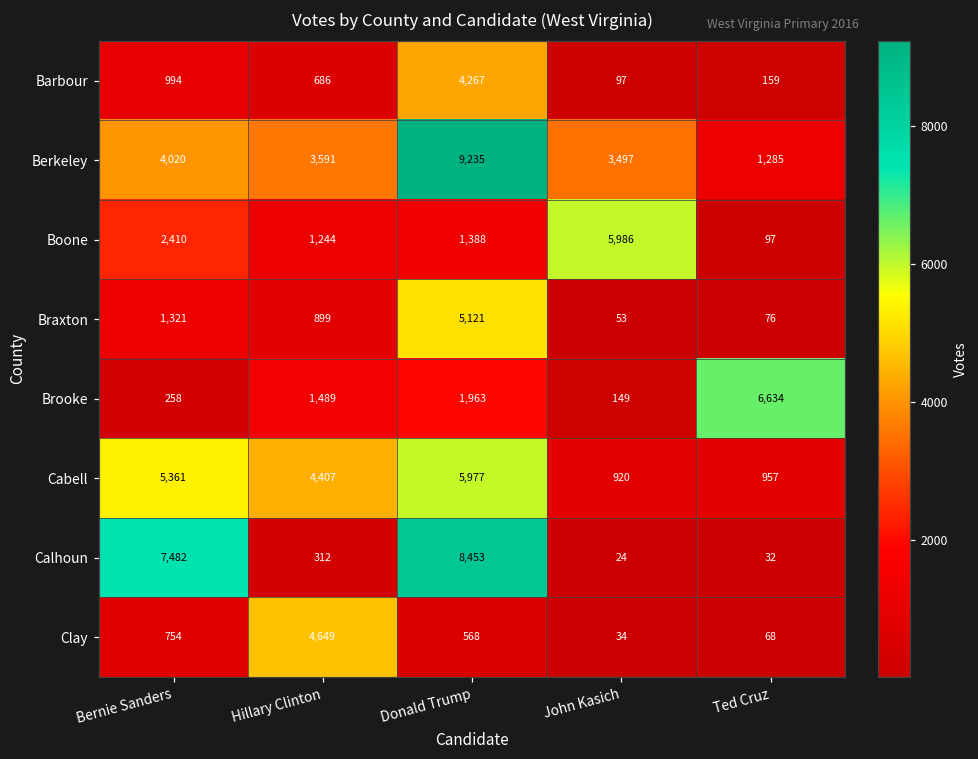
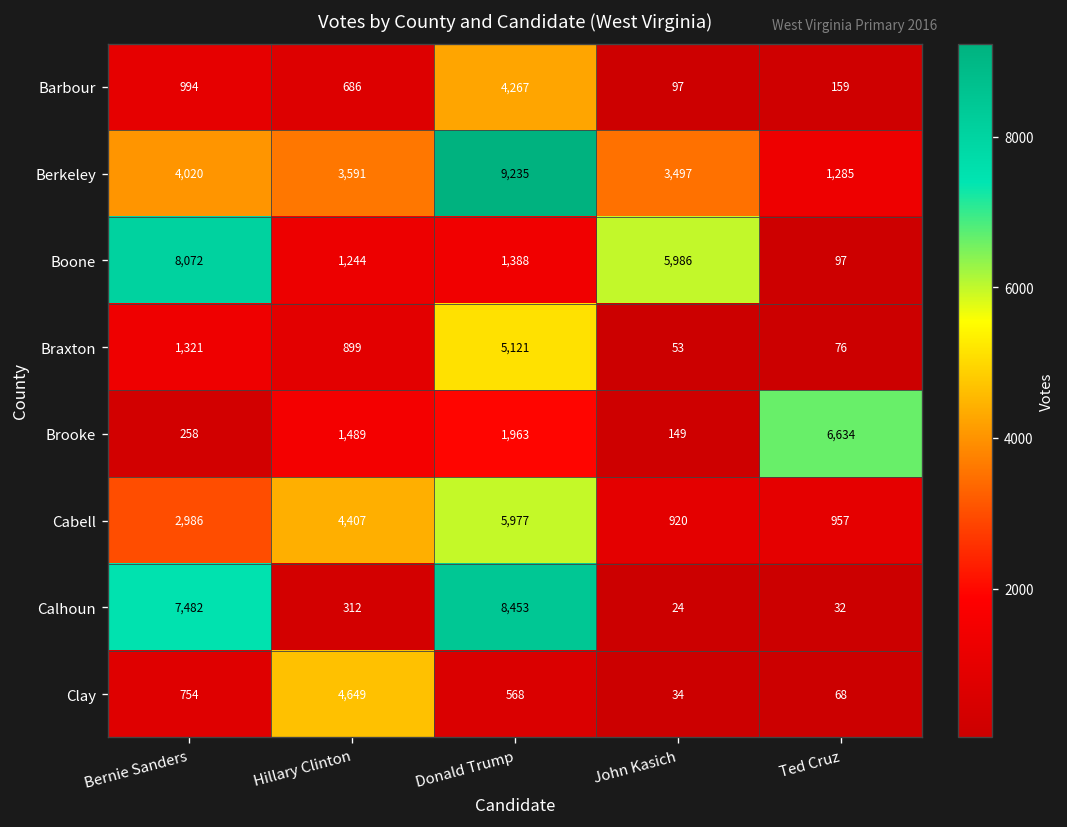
Boone, Bernie Sanders: 2,410 -> 8,072
Cabell, Bernie Sanders: 5,361 -> 2,986
